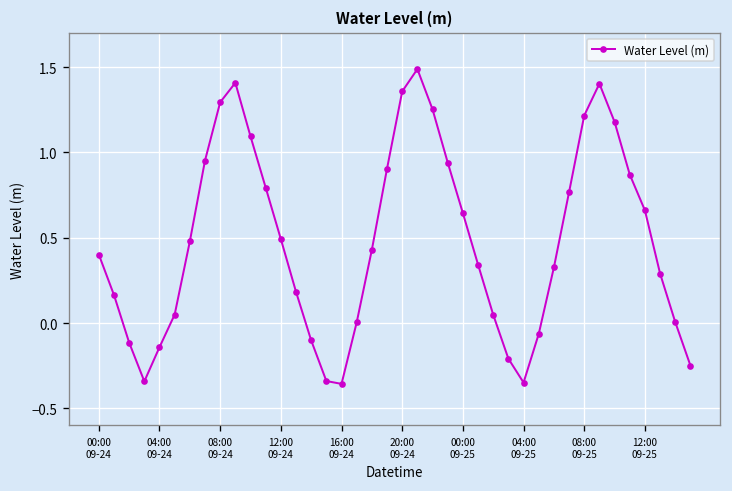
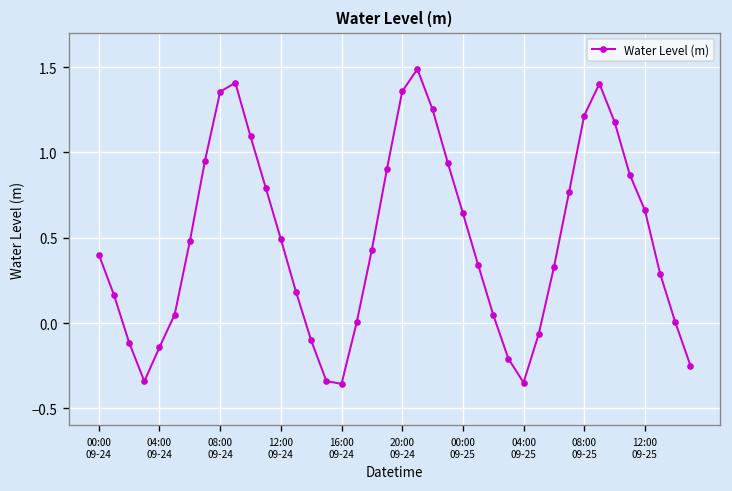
08:00 09-24: 1.29 -> 1.36
